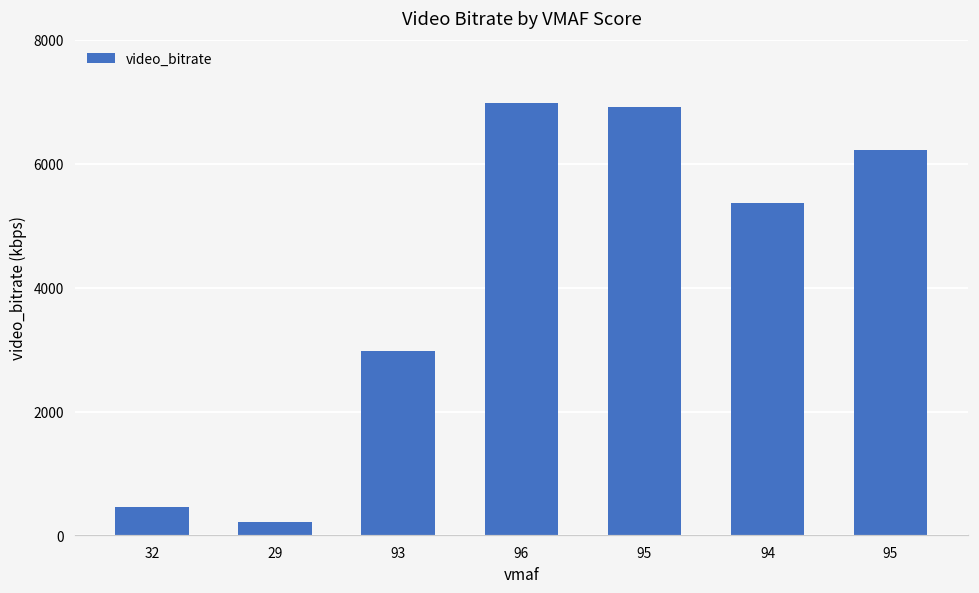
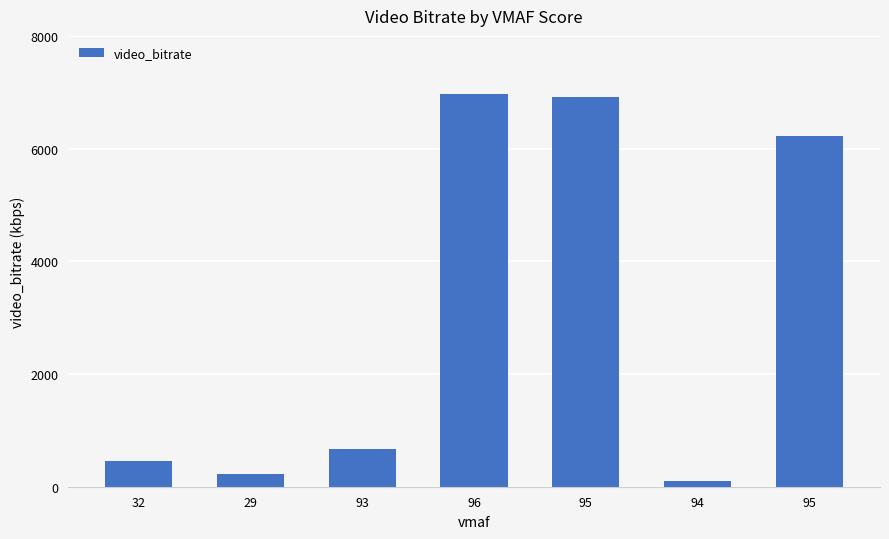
93: 3000 -> 700
94: 5400 -> 100
